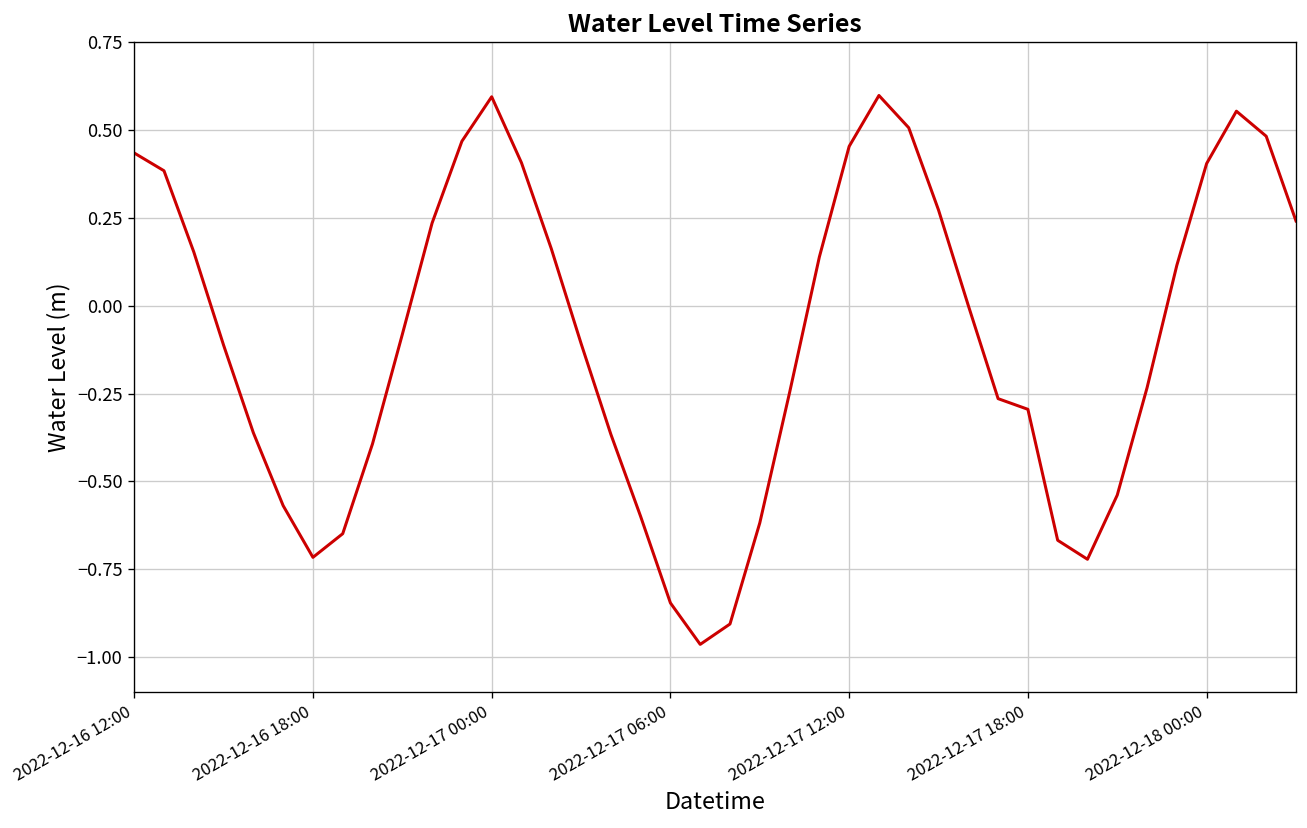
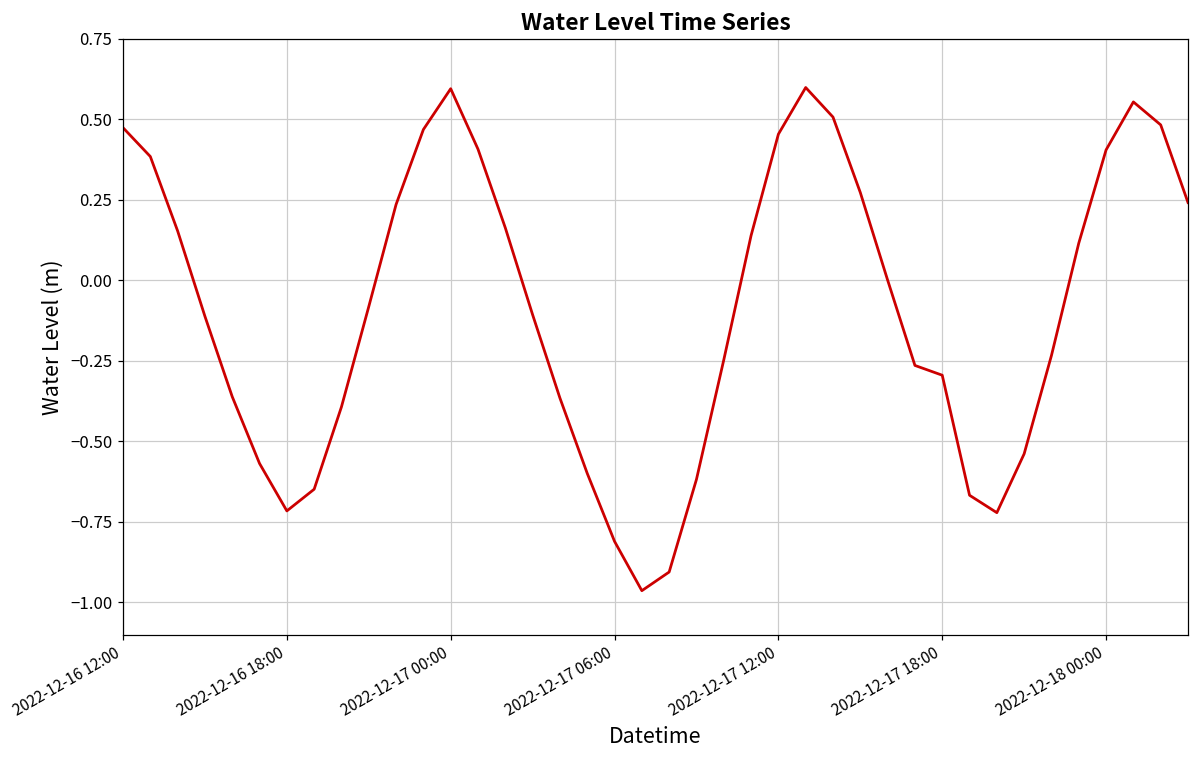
2022-12-16 12:00: 0.44 -> 0.47
2022-12-17 06:00: -0.85 -> -0.81
